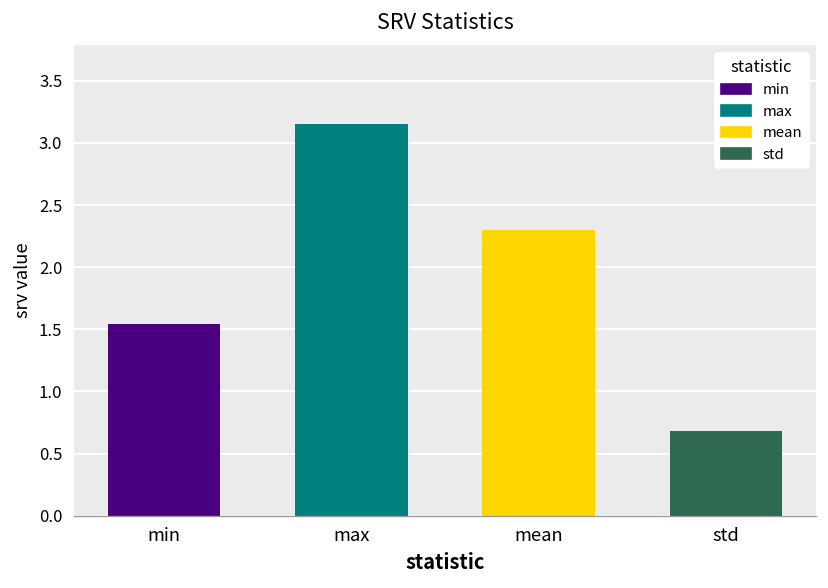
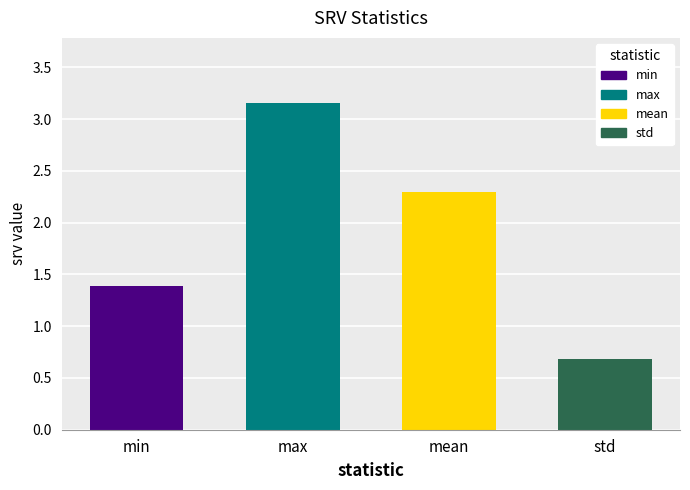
min: 1.55 -> 1.38
